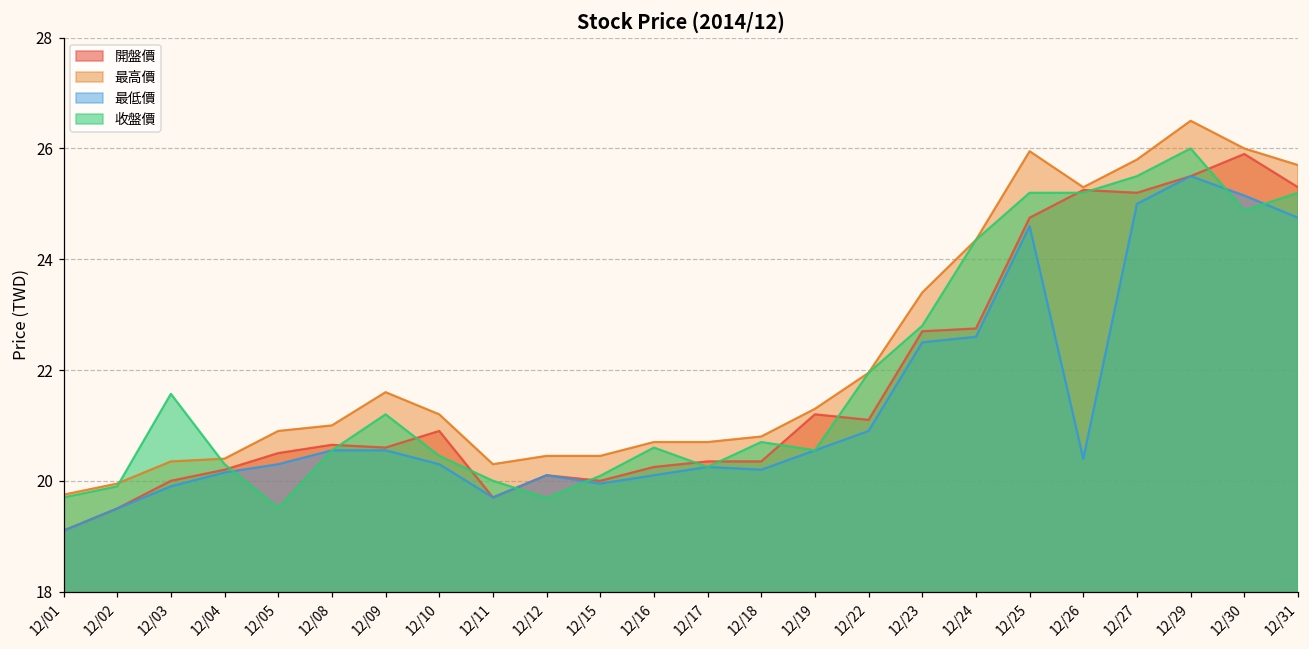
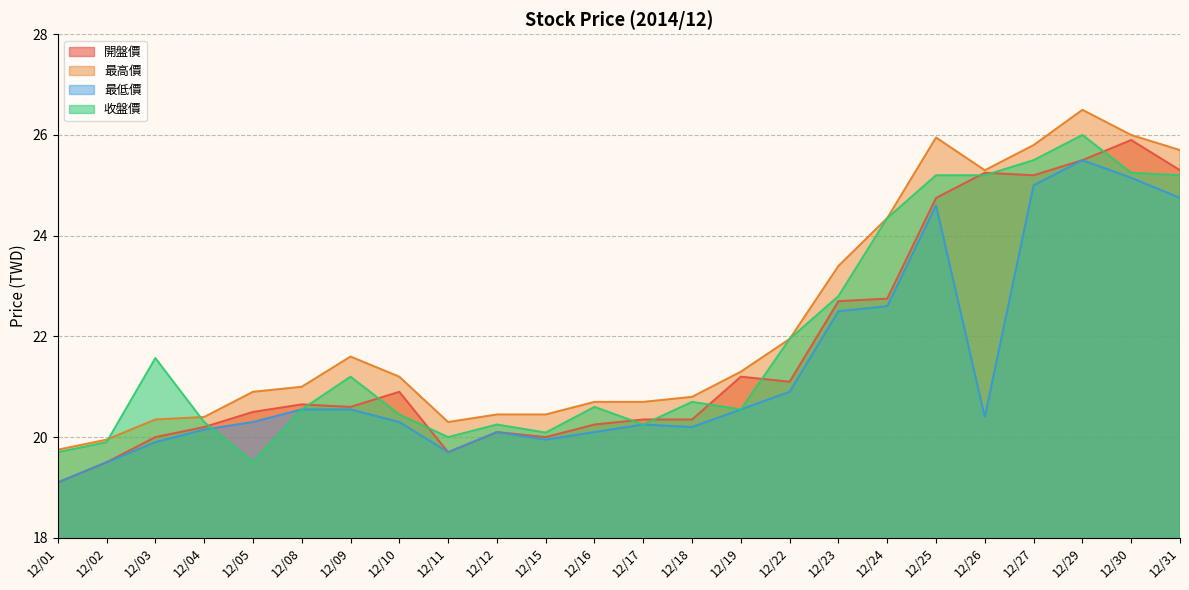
收盤價, 12/12: 19.7 -> 20.3
收盤價, 12/30: 24.9 -> 25.3
